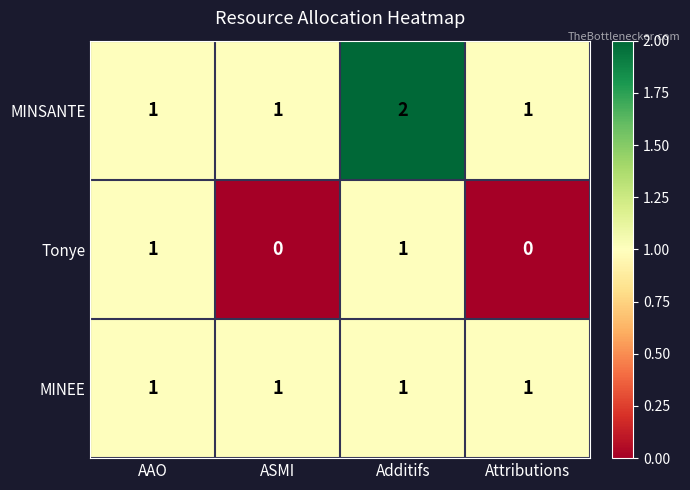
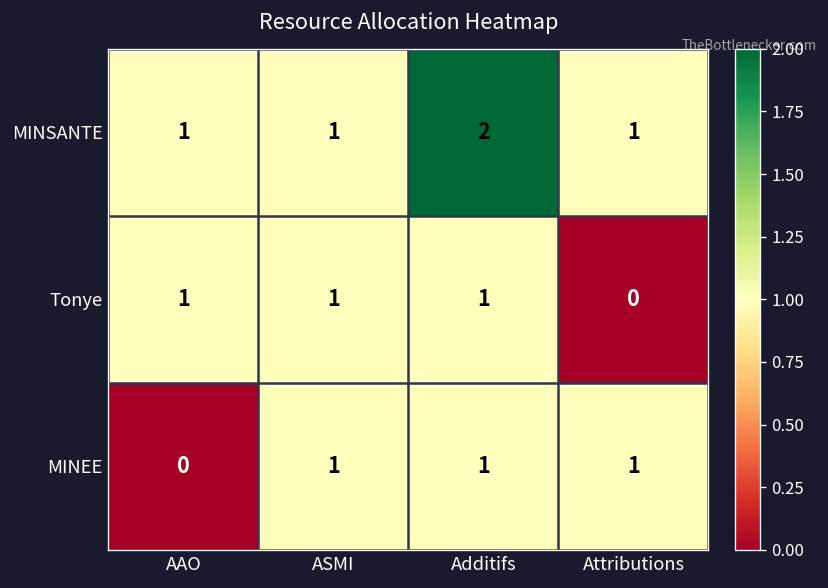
Tonye, ASMI: 0 -> 1
MINEE, AAO: 1 -> 0
